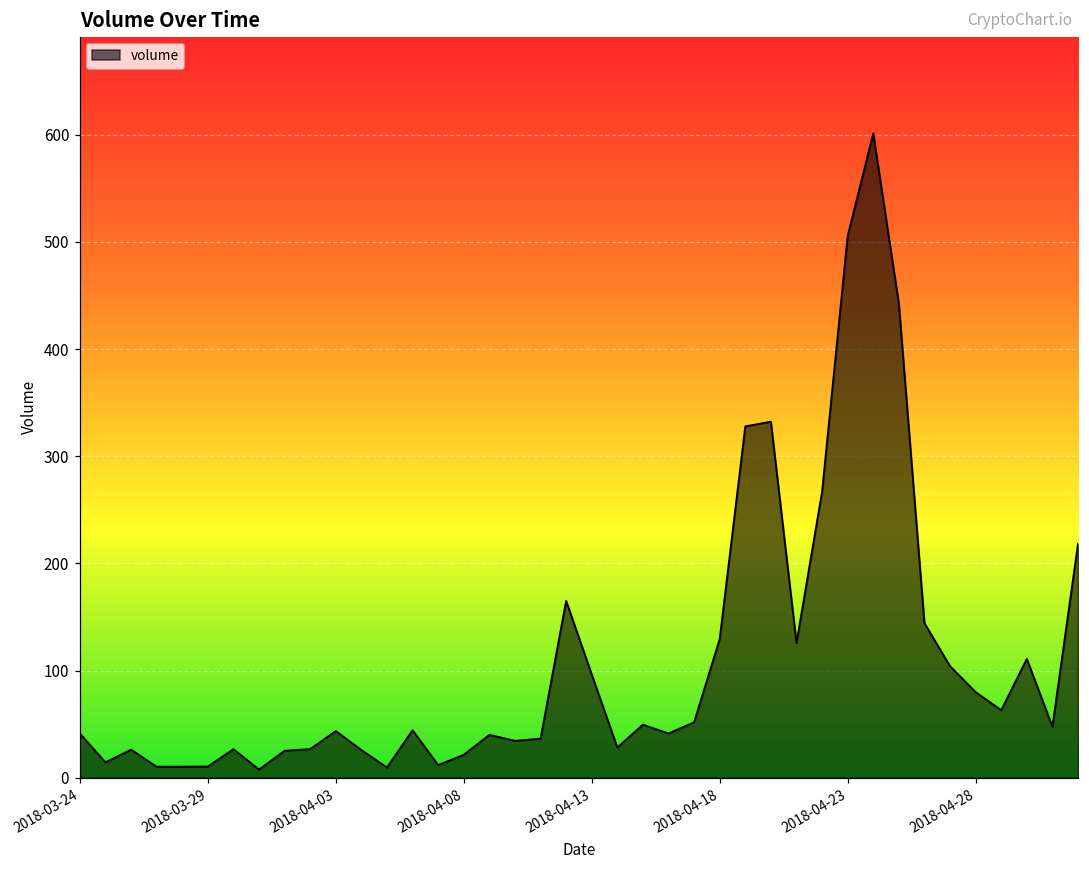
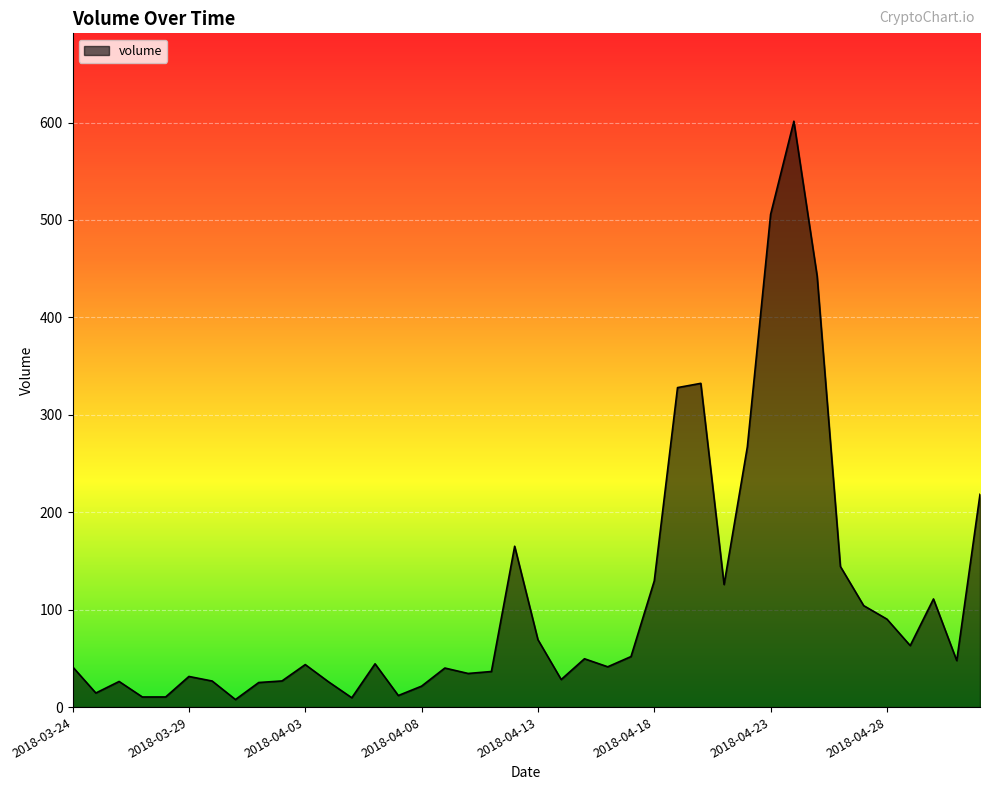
2018-03-29: 10 -> 30
2018-04-13: 100 -> 70
2018-04-28: 80 -> 90
